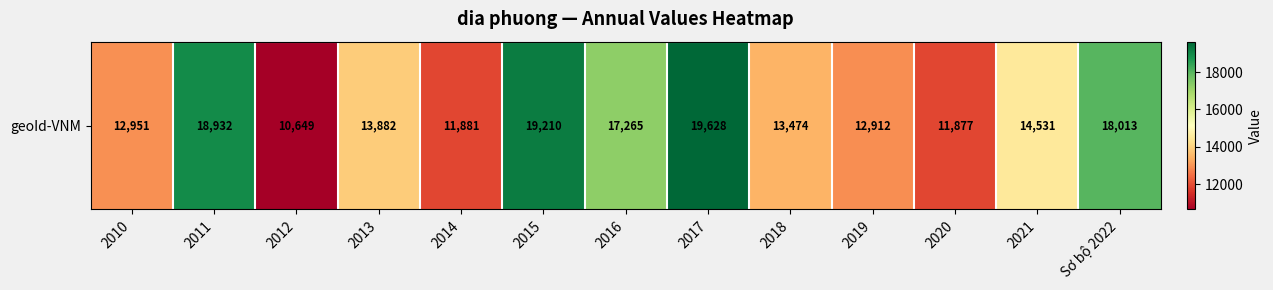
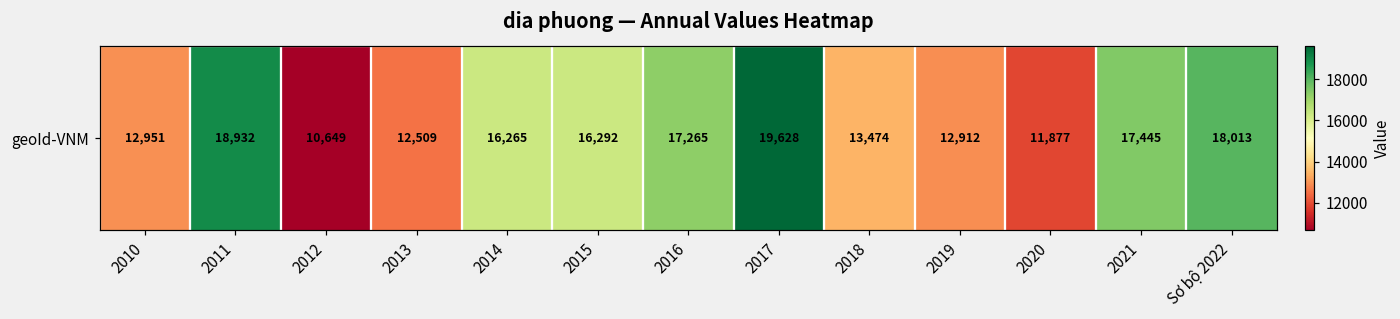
geoId-VNM, 2013: 13,882 -> 12,509
geoId-VNM, 2014: 11,881 -> 16,265
geoId-VNM, 2015: 19,210 -> 16,292
geoId-VNM, 2021: 14,531 -> 17,445
